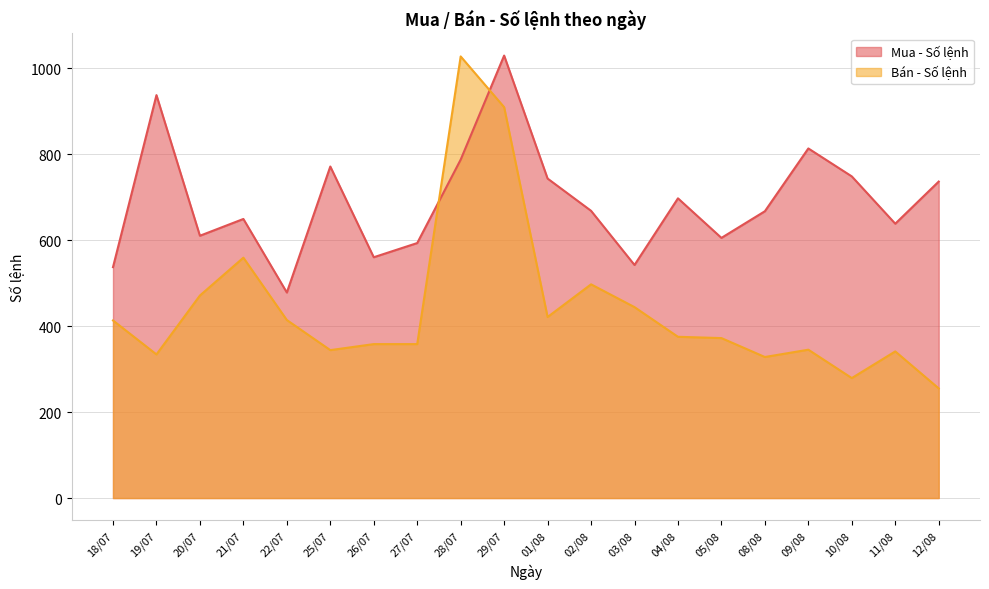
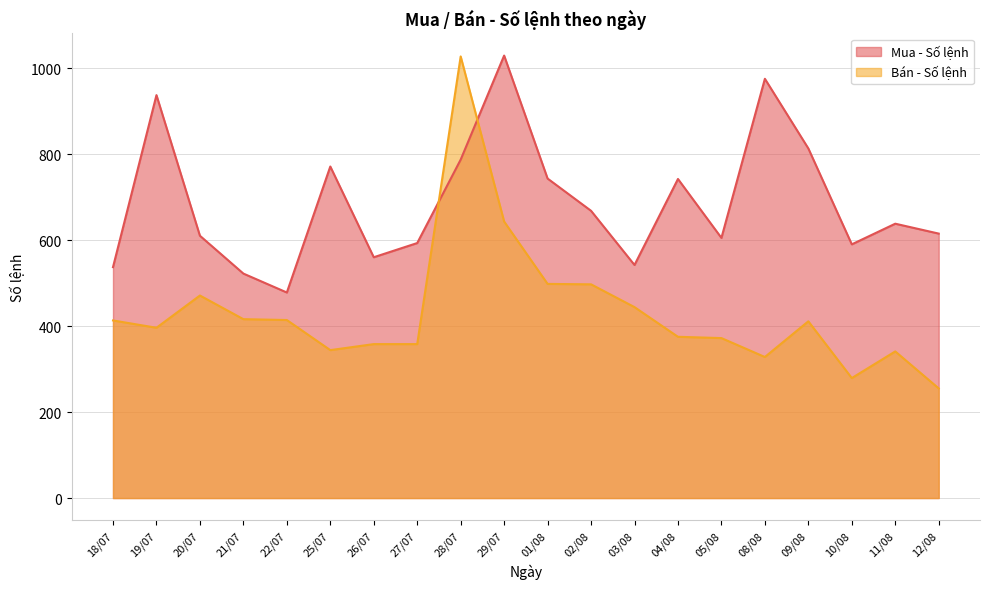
Bán - Số lệnh, 19/07: 330 -> 400
Mua - Số lệnh, 21/07: 650 -> 520
Bán - Số lệnh, 21/07: 560 -> 420
Bán - Số lệnh, 29/07: 910 -> 640
Bán - Số lệnh, 01/08: 420 -> 500
Mua - Số lệnh, 04/08: 700 -> 740
Mua - Số lệnh, 08/08: 670 -> 980
Bán - Số lệnh, 09/08: 350 -> 410
Mua - Số lệnh, 10/08: 750 -> 590
Mua - Số lệnh, 12/08: 740 -> 620
